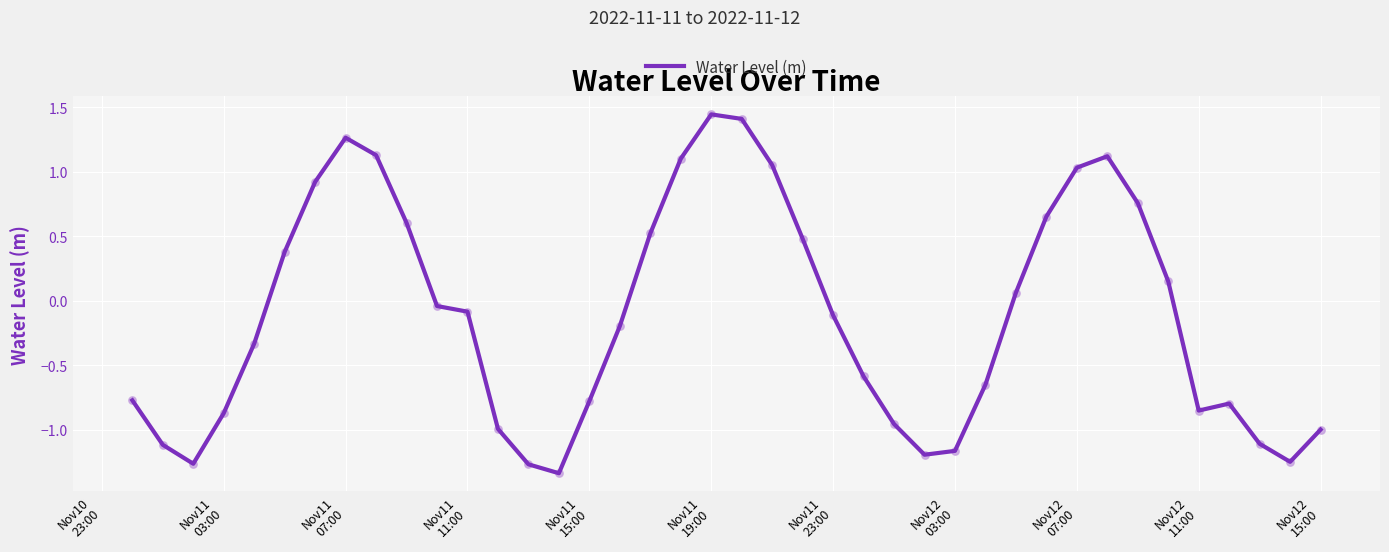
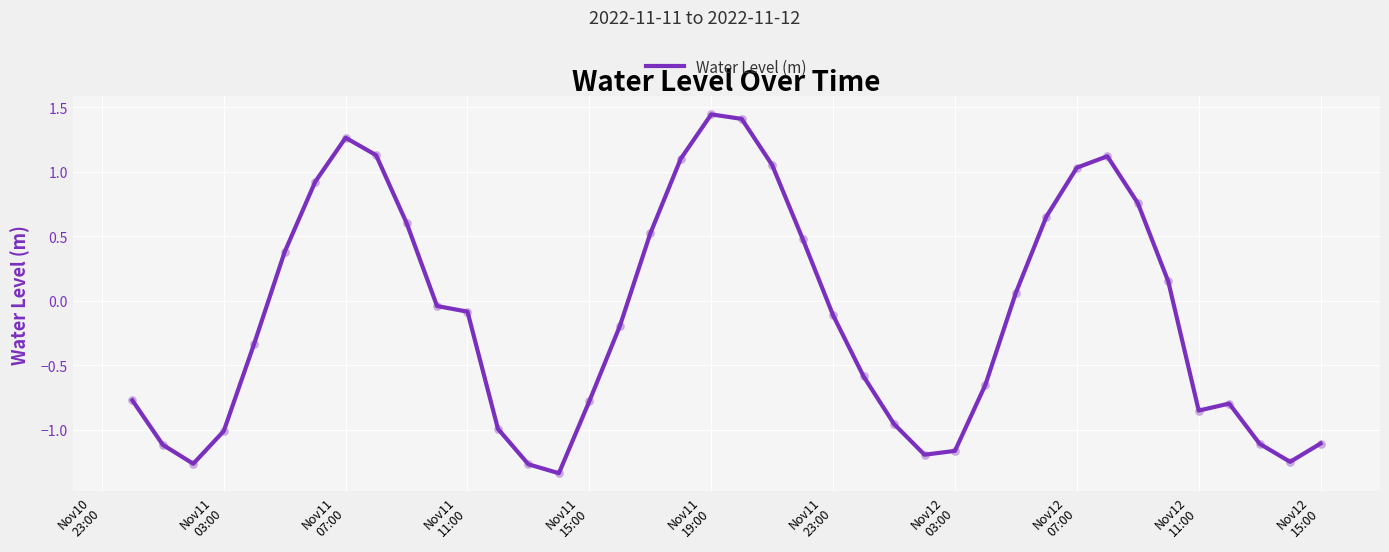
Nov11 03:00: -0.87 -> -1.01
Nov12 15:00: -1.00 -> -1.11
